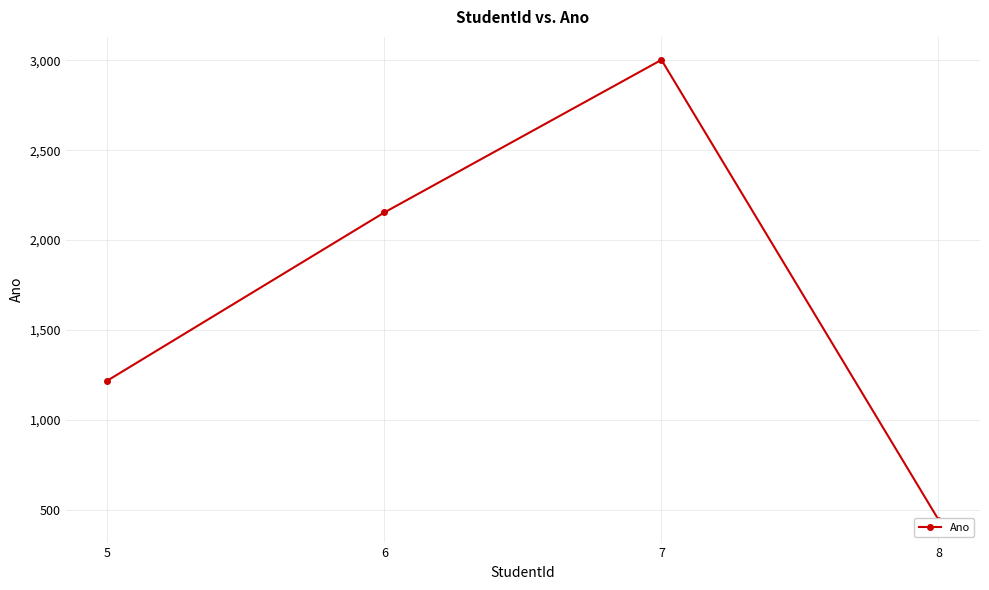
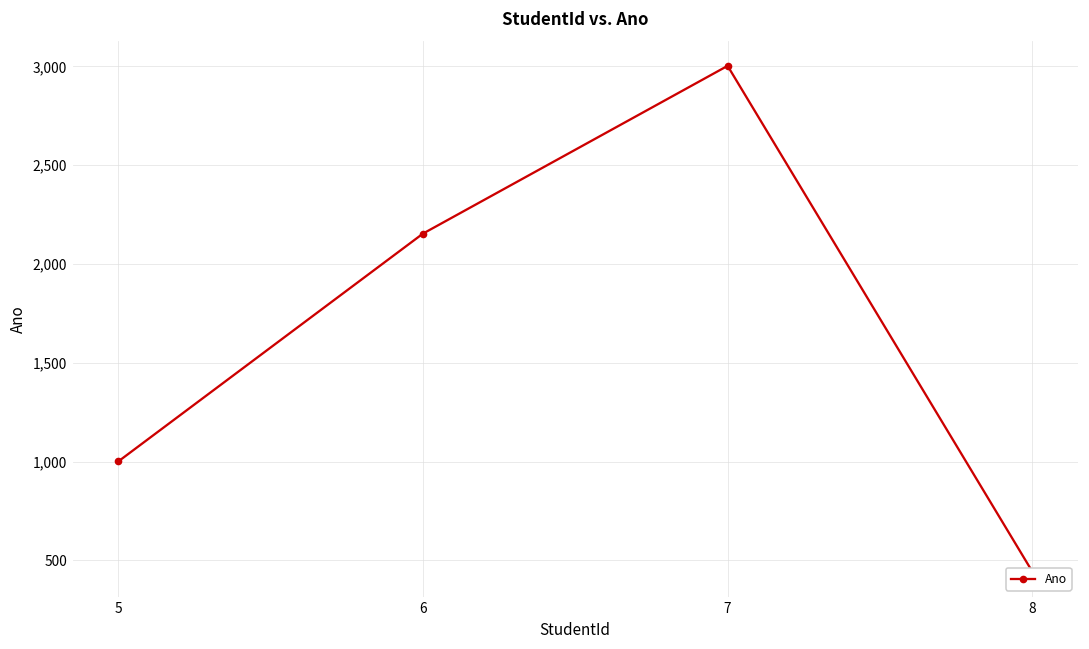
5: 1,220 -> 1,000
